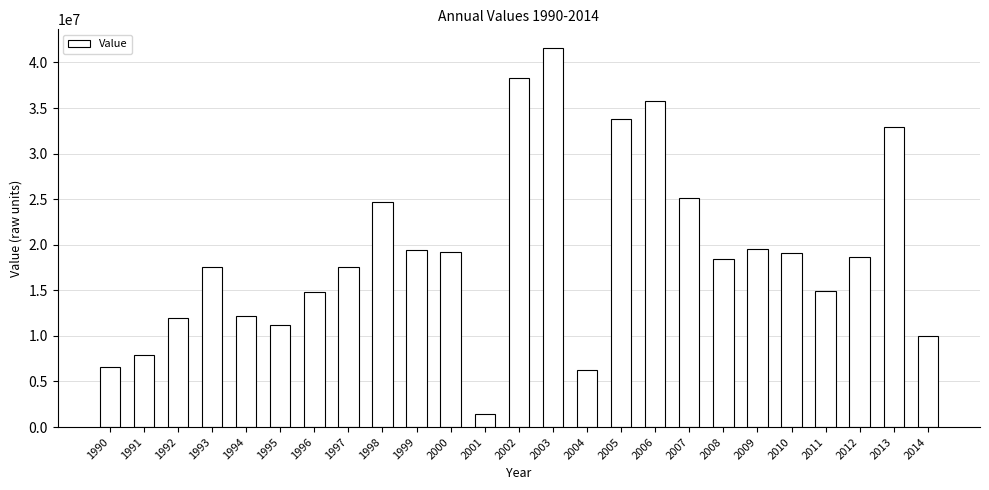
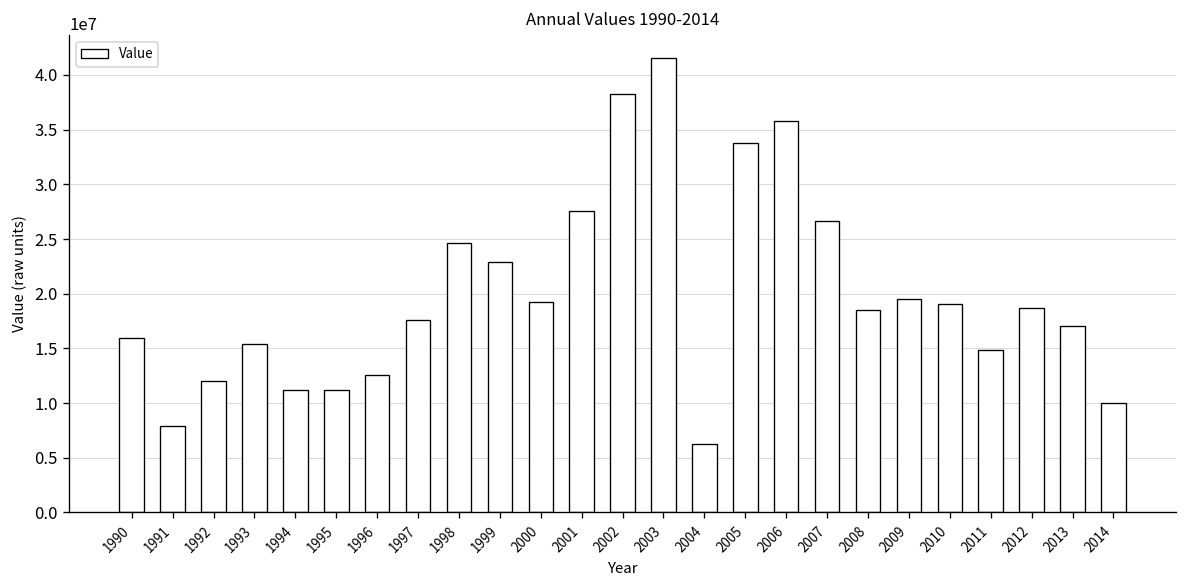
1990: 7000000 -> 16000000
1993: 18000000 -> 15000000
1994: 12000000 -> 11000000
1996: 15000000 -> 13000000
1999: 19000000 -> 23000000
2001: 1000000 -> 28000000
2007: 25000000 -> 27000000
2013: 33000000 -> 17000000
